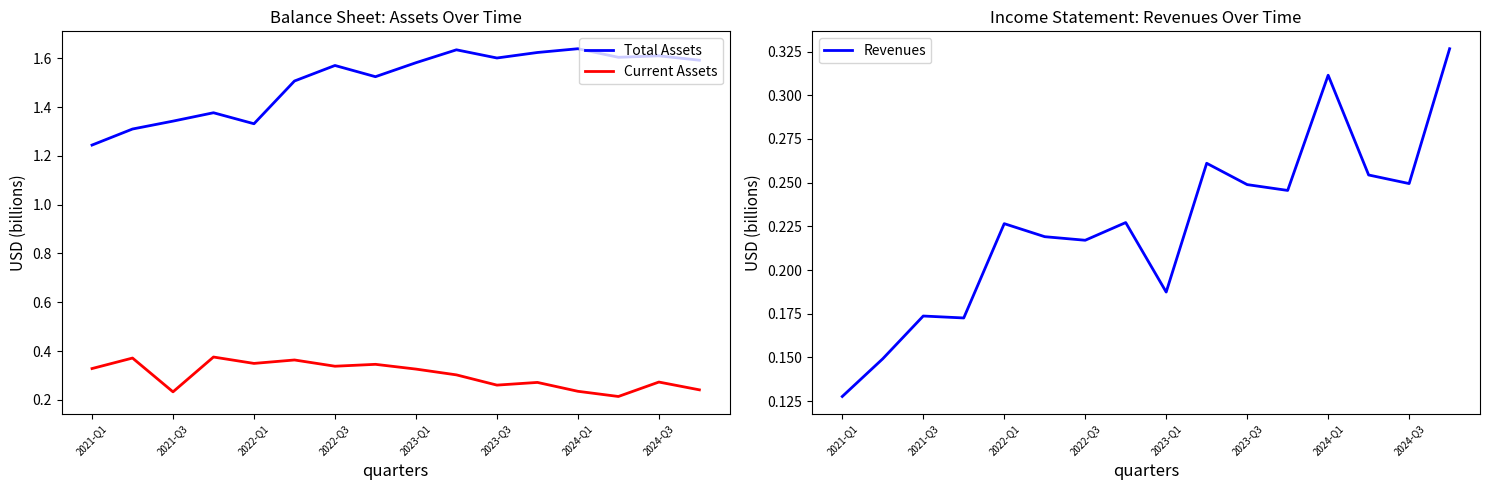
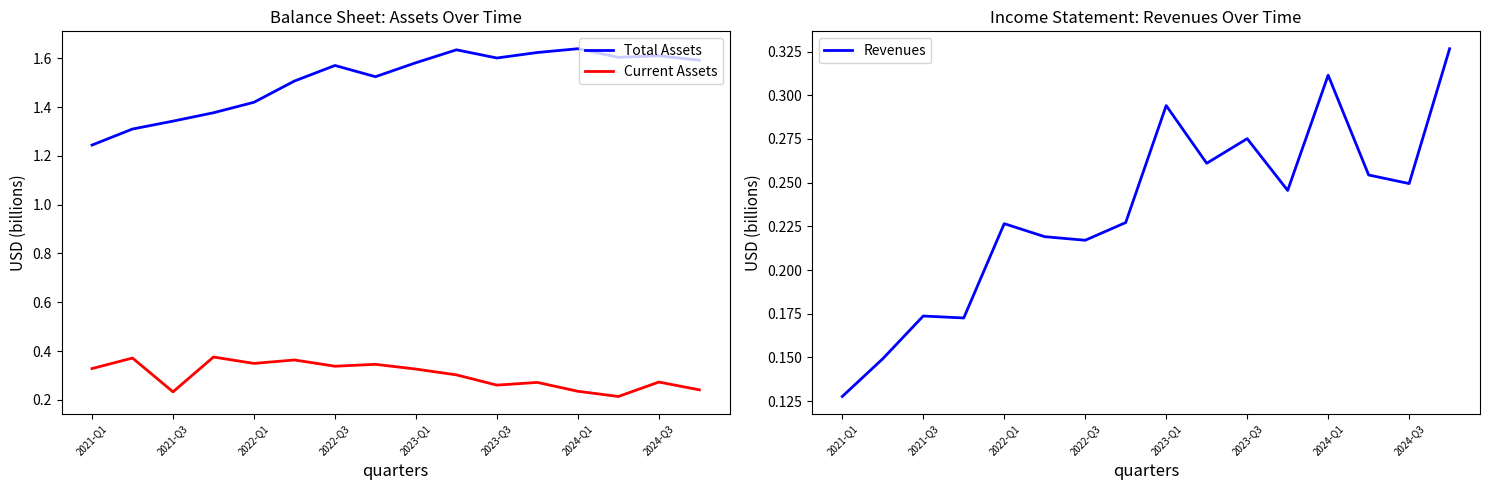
Balance Sheet: Assets Over Time, Total Assets, 2022-Q1: 1.33 -> 1.42
Income Statement: Revenues Over Time, 2023-Q1: 0.187 -> 0.294
Income Statement: Revenues Over Time, 2023-Q3: 0.249 -> 0.275
